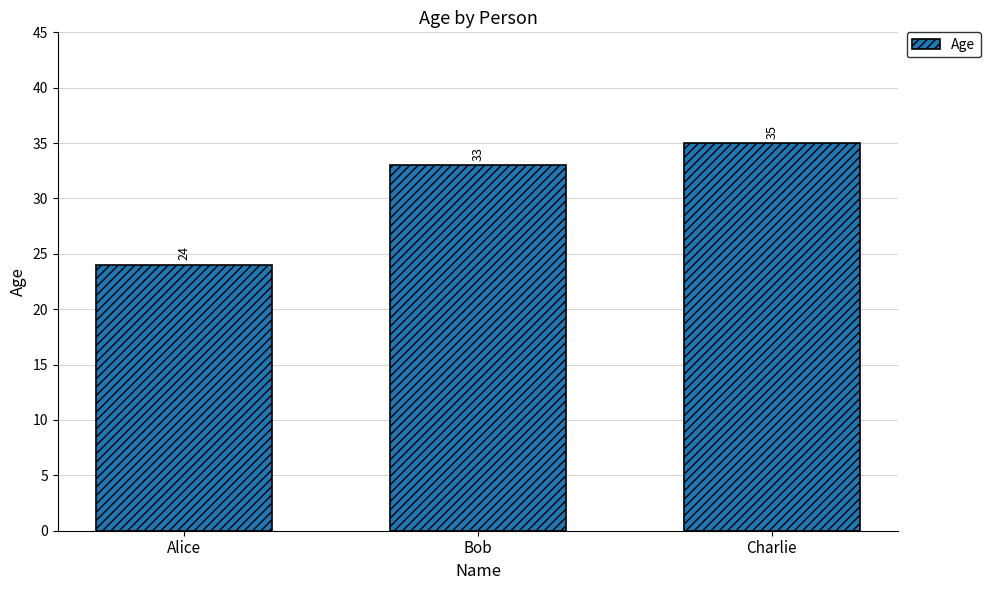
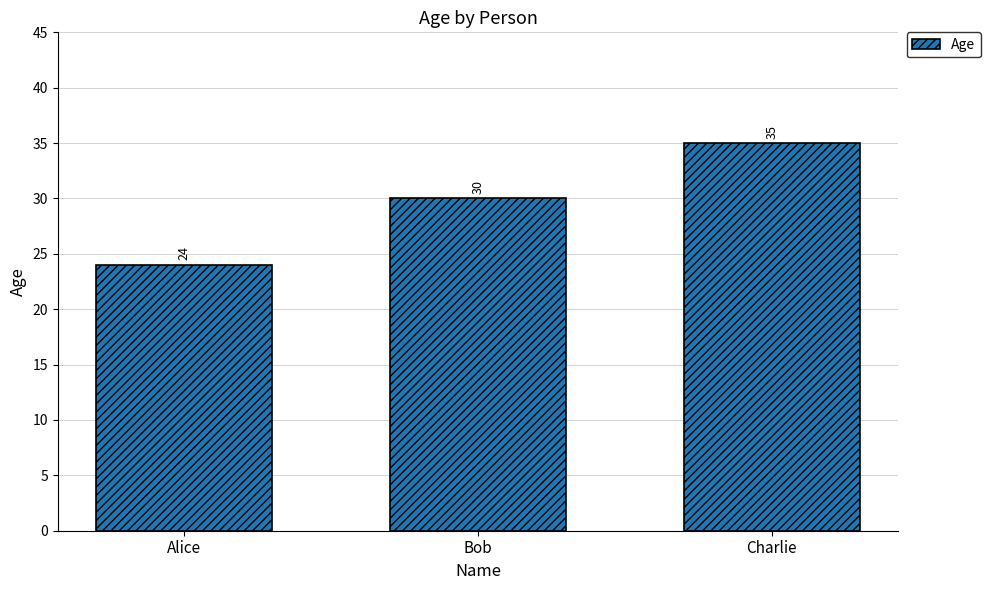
Bob: 33 -> 30
